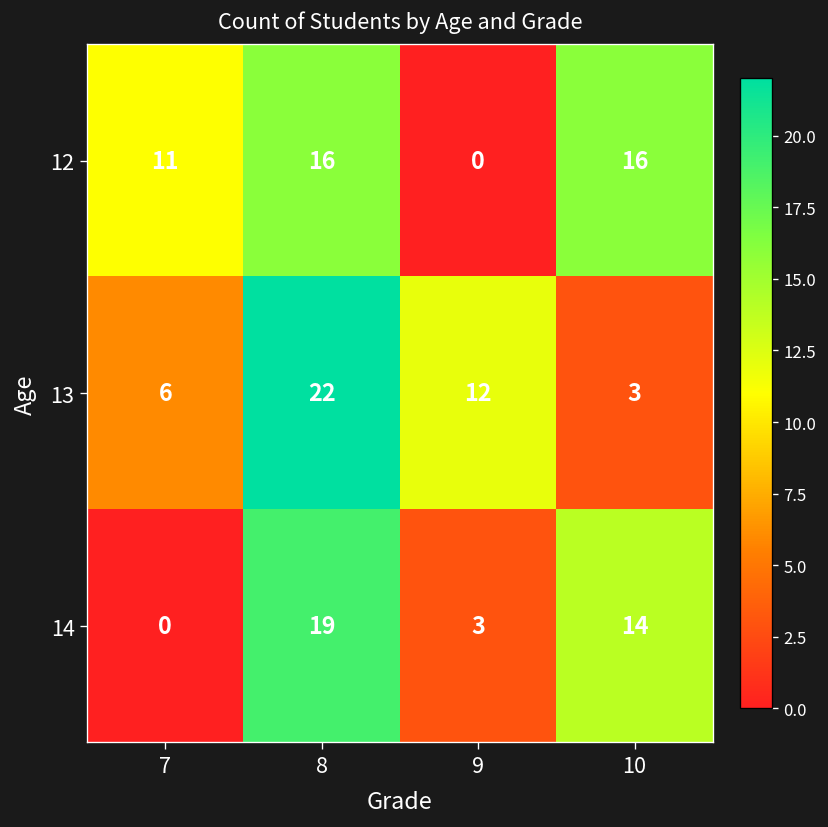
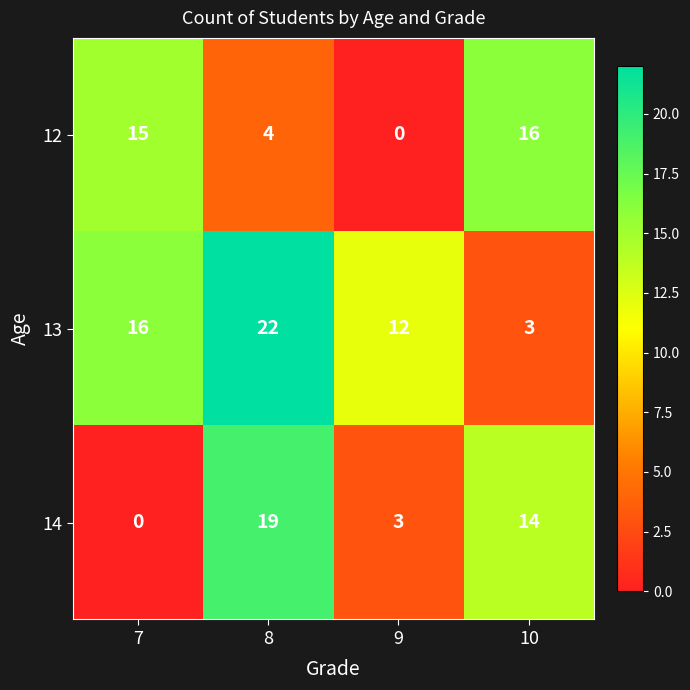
12, 7: 11 -> 15
12, 8: 16 -> 4
13, 7: 6 -> 16
